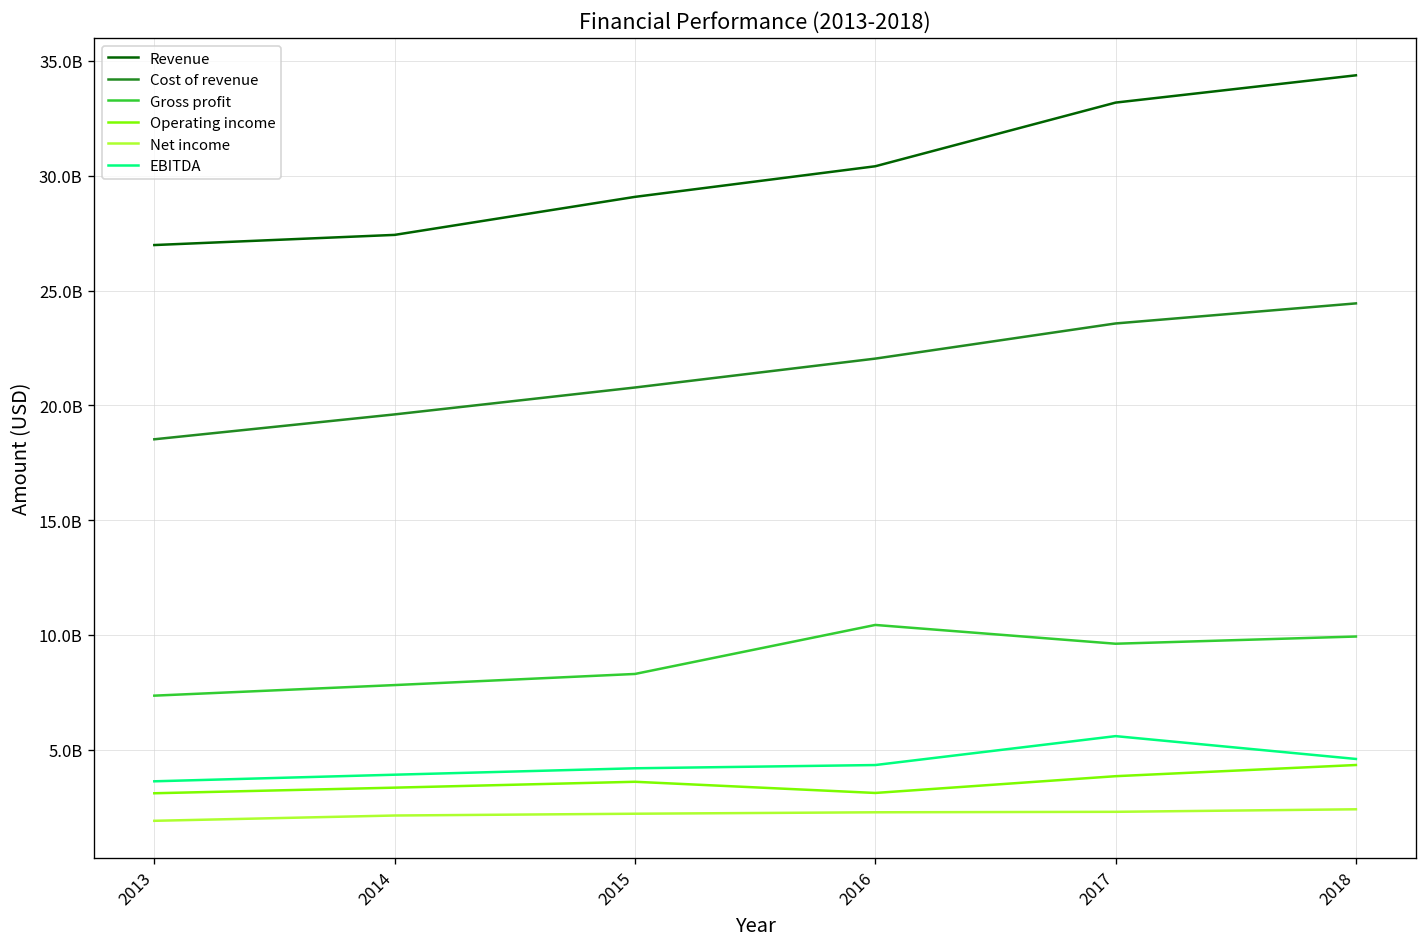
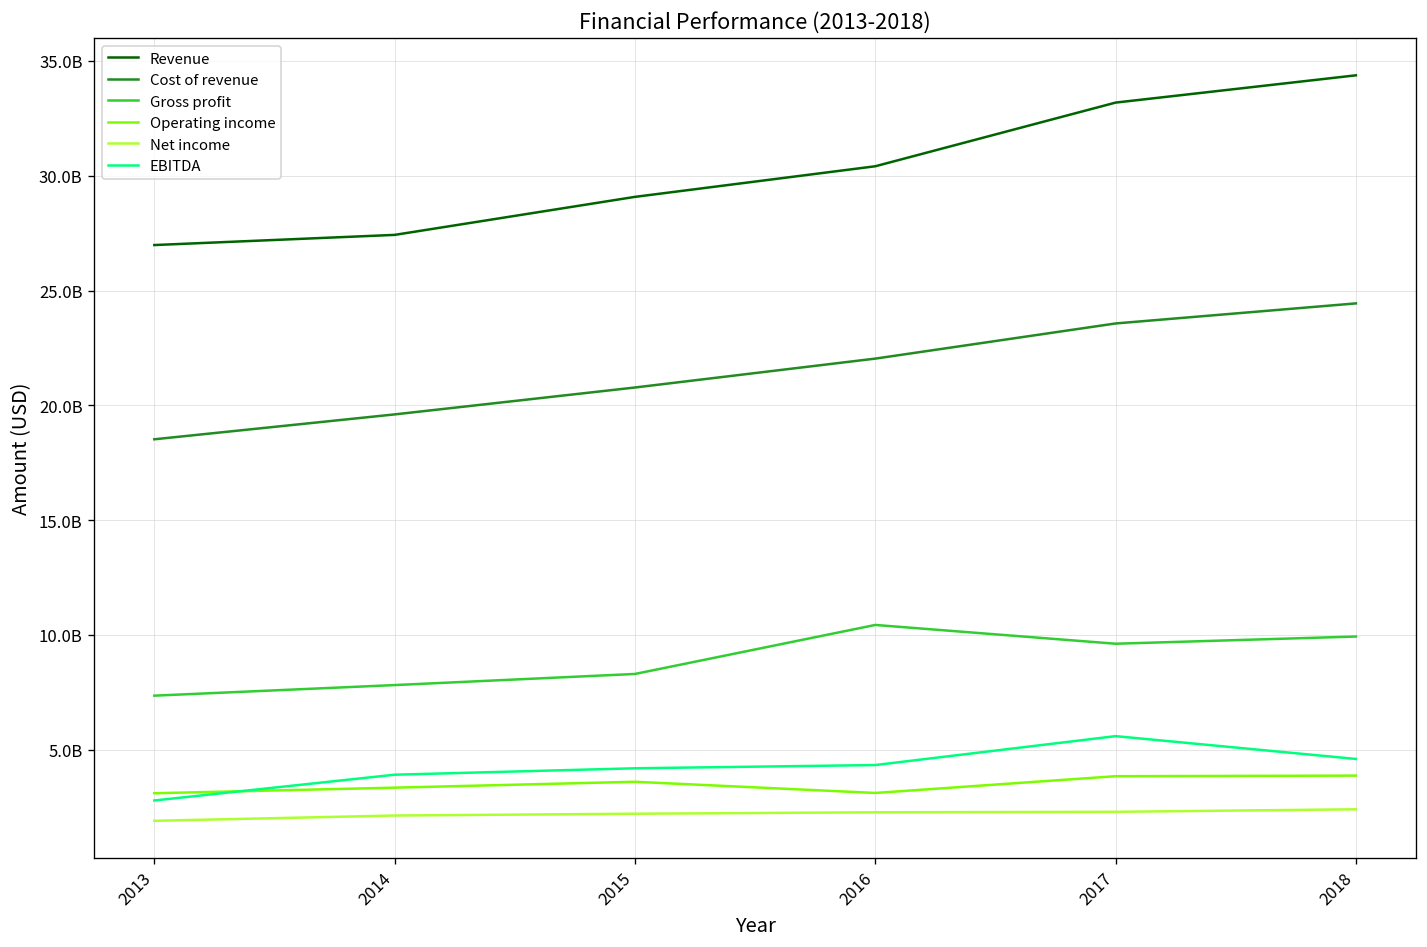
EBITDA, 2013: 3600000000 -> 2800000000
Operating income, 2018: 4300000000 -> 3900000000
